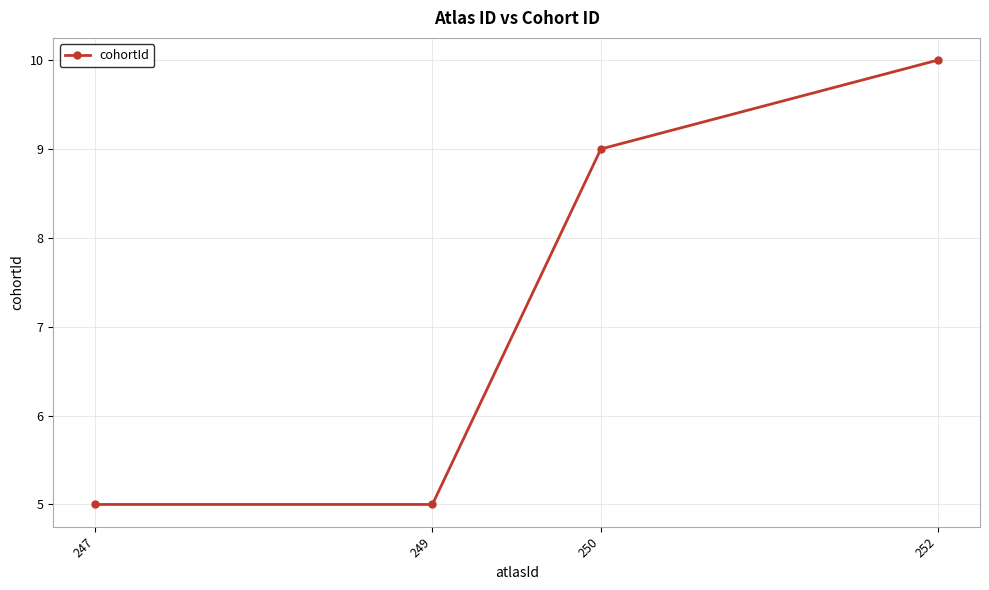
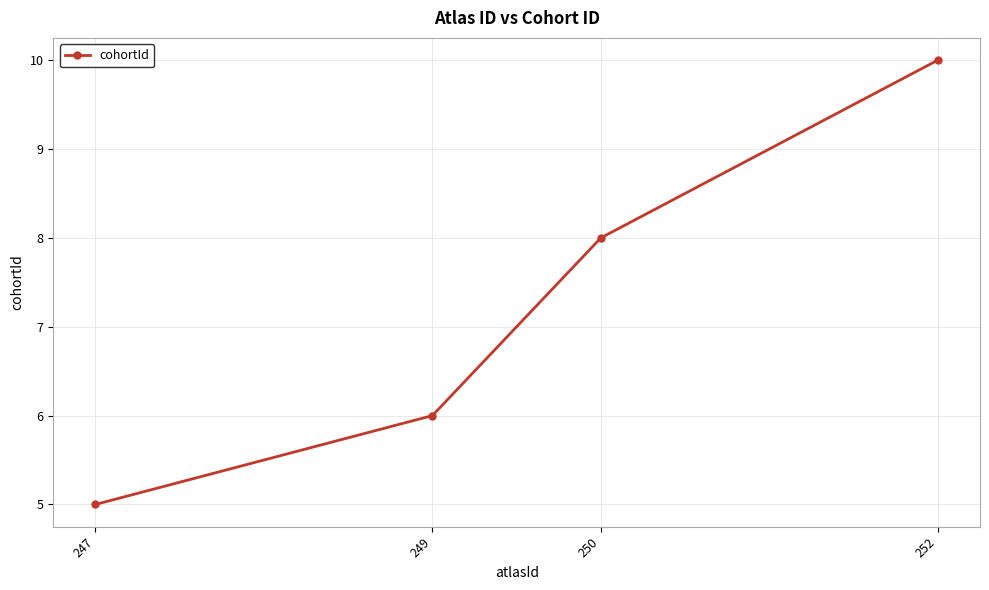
249: 5 -> 6
250: 9 -> 8
